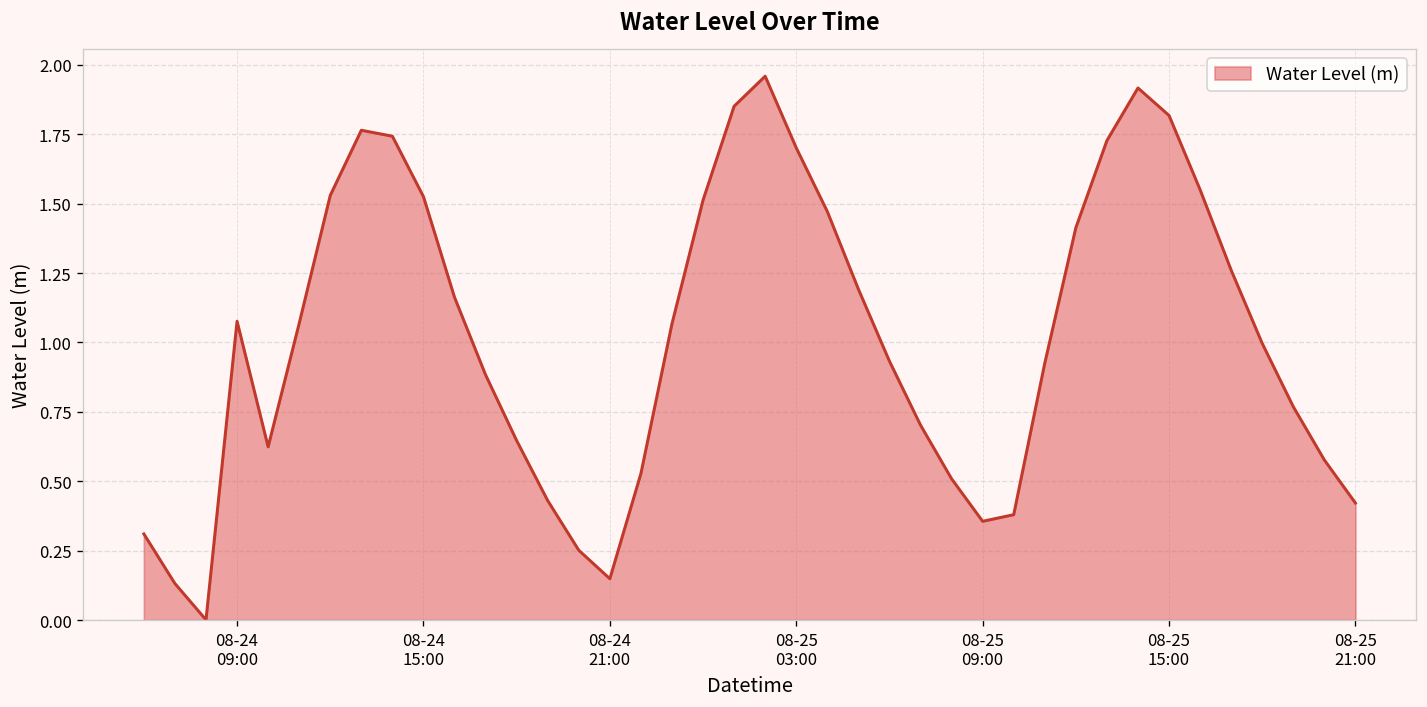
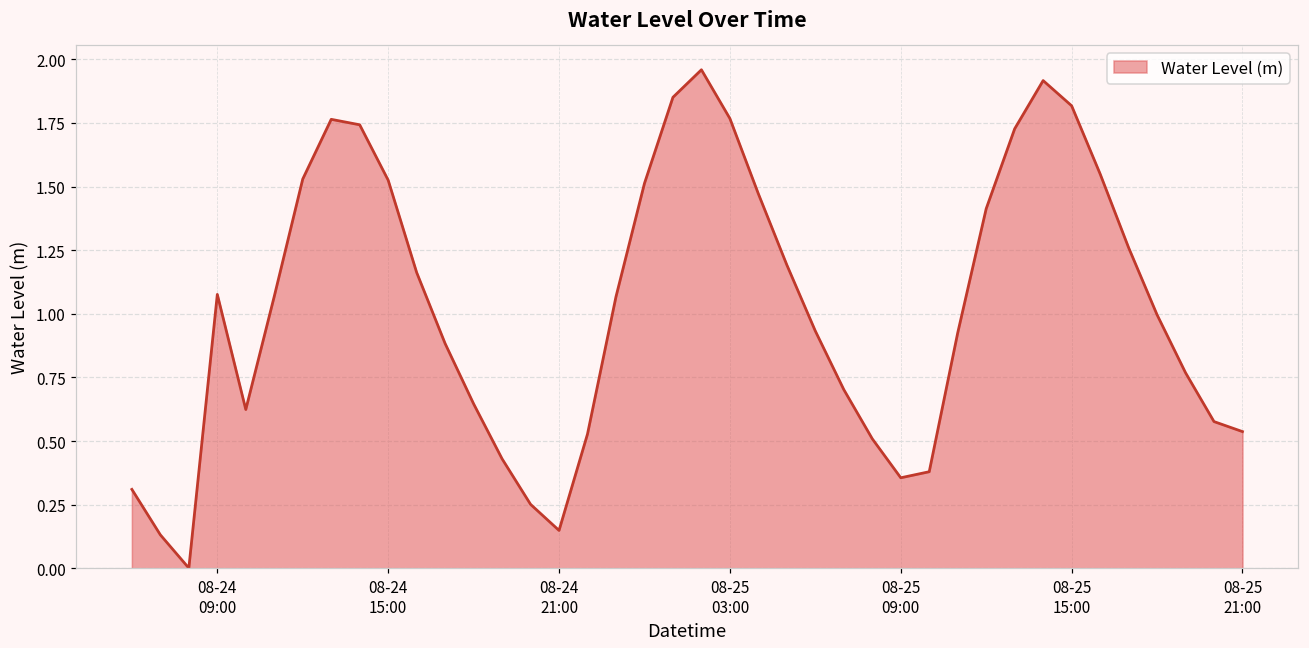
08-25 03:00: 1.70 -> 1.77
08-25 21:00: 0.42 -> 0.54
